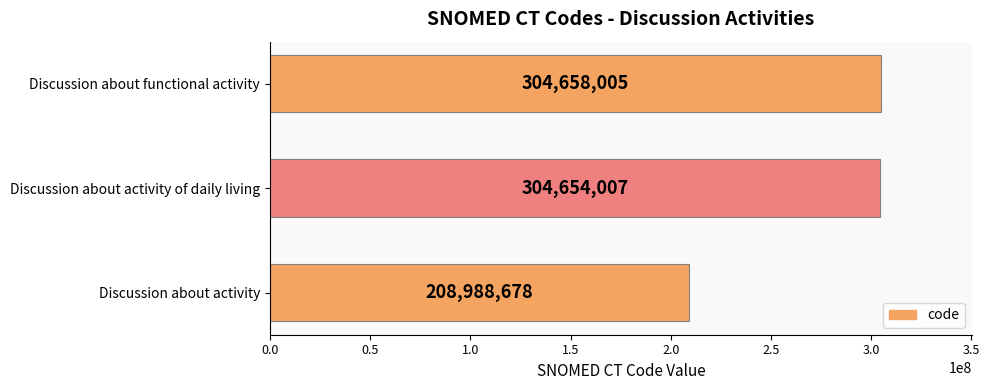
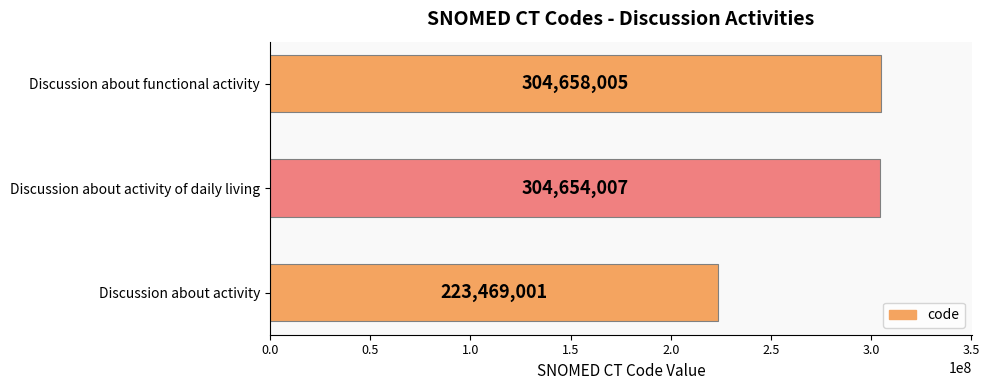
Discussion about activity: 208,988,678 -> 223,469,001
